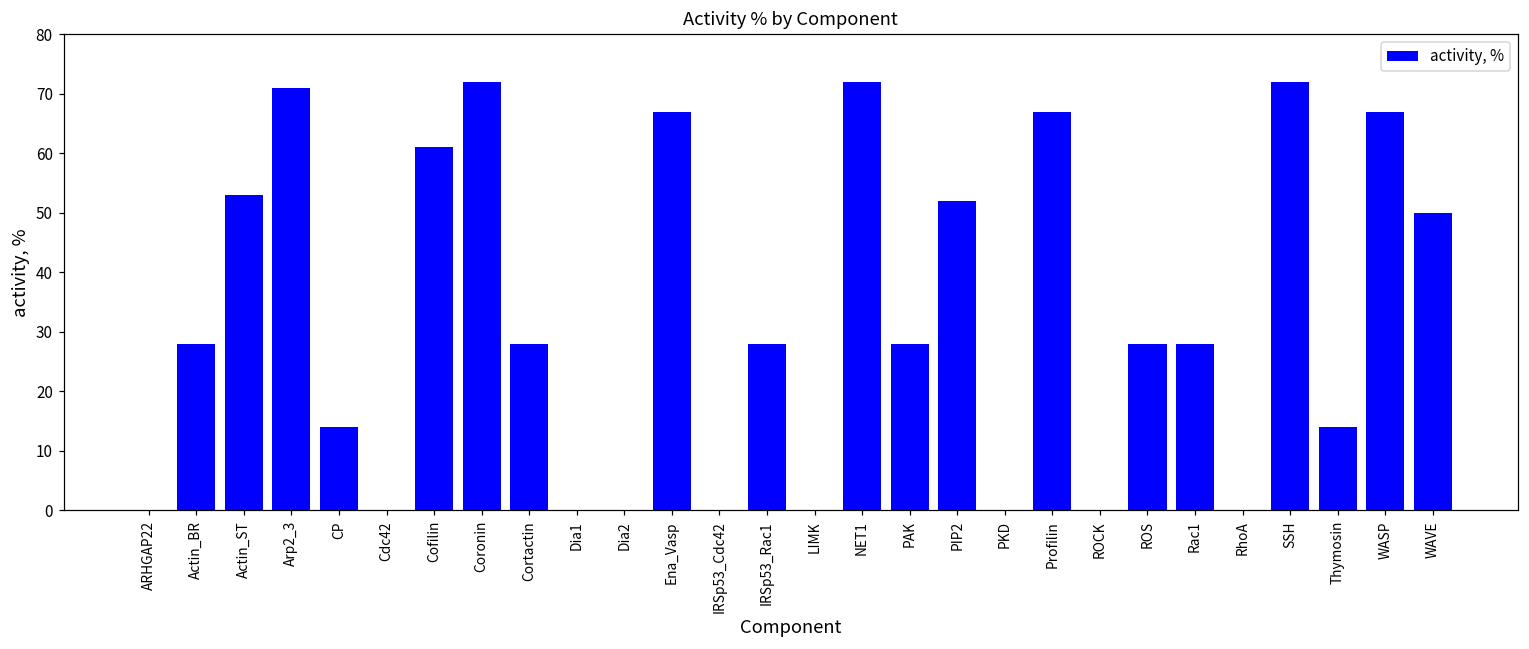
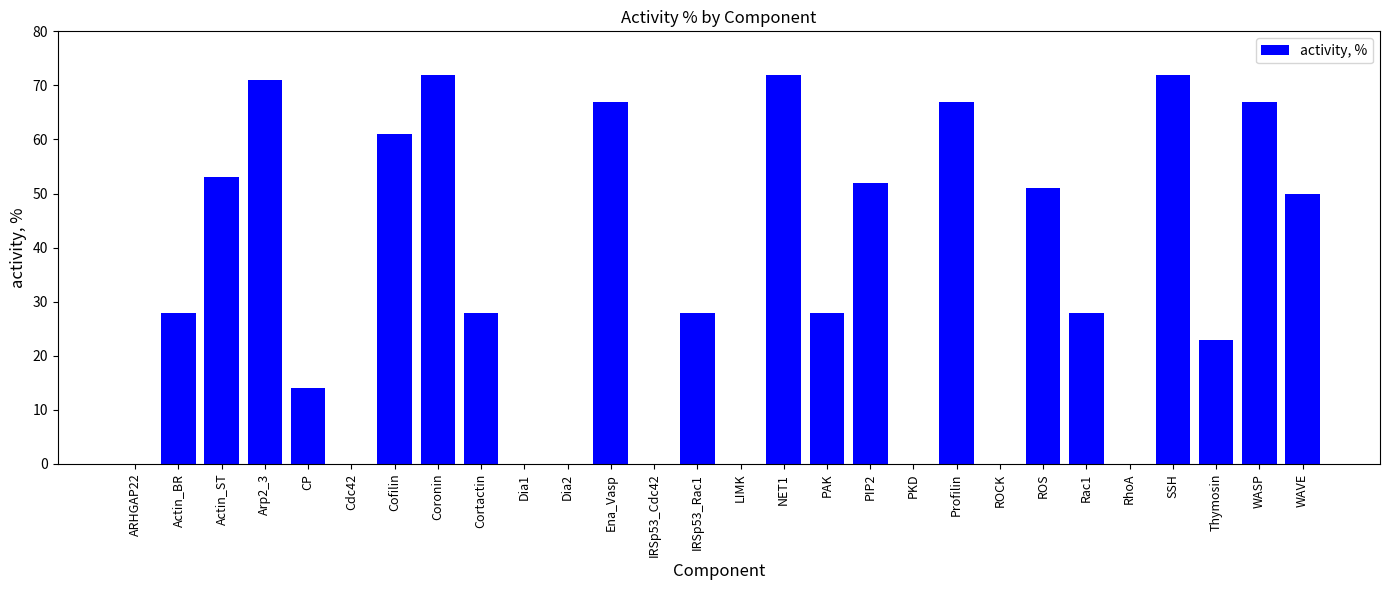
ROS: 28 -> 51
Thymosin: 14 -> 23
